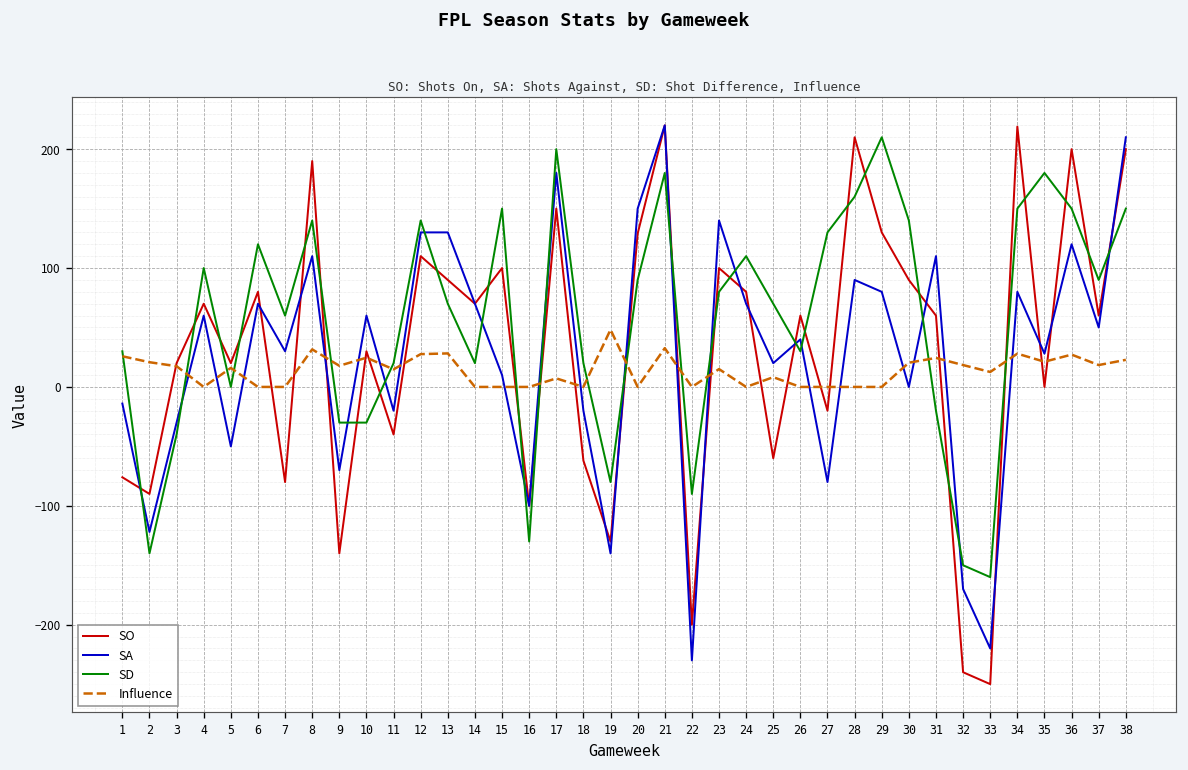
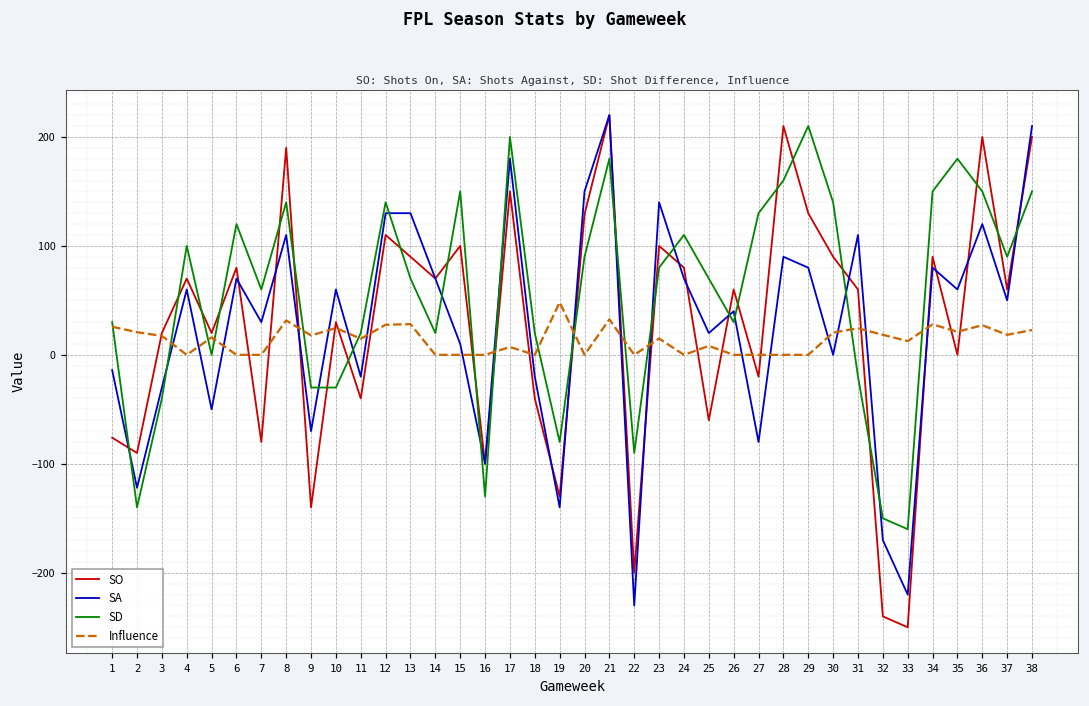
SO, 18: -60 -> -40
SO, 34: 220 -> 90
SA, 35: 30 -> 60
